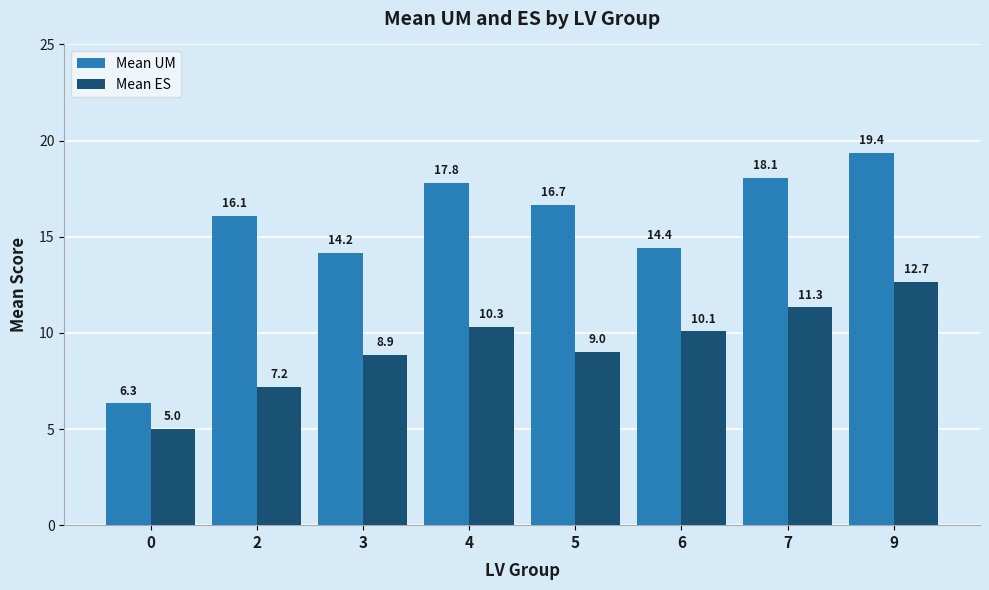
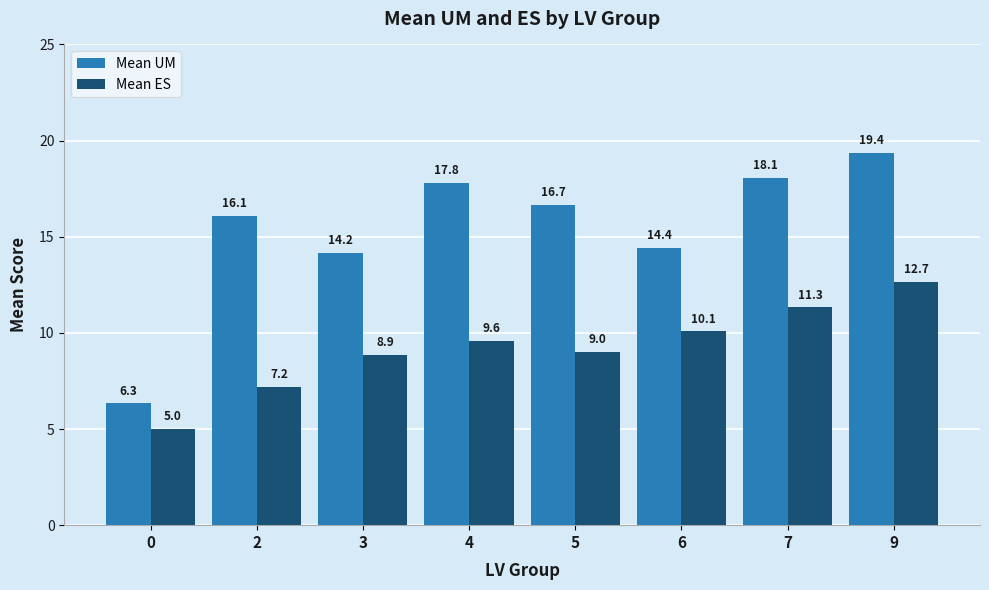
Mean ES, 4: 10.3 -> 9.6
